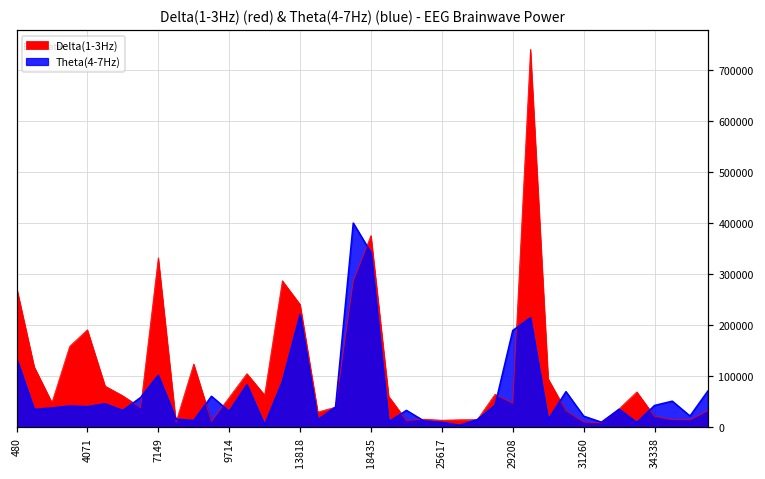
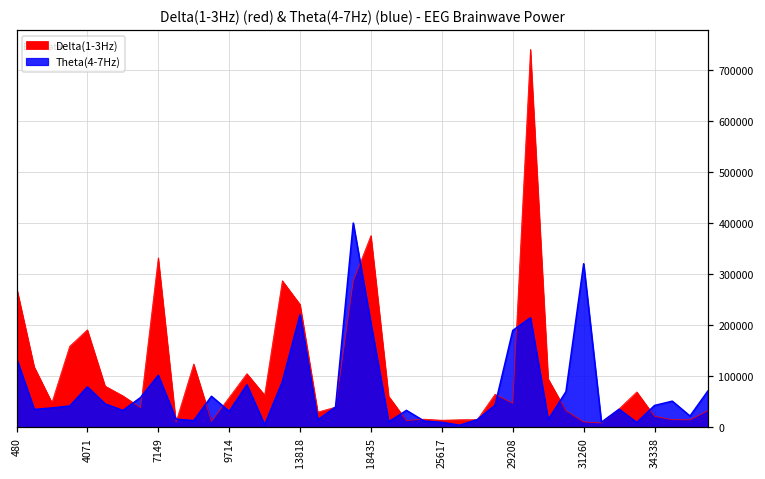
Theta(4-7Hz), 4071: 40000 -> 80000
Theta(4-7Hz), 18435: 340000 -> 200000
Theta(4-7Hz), 31260: 20000 -> 320000
